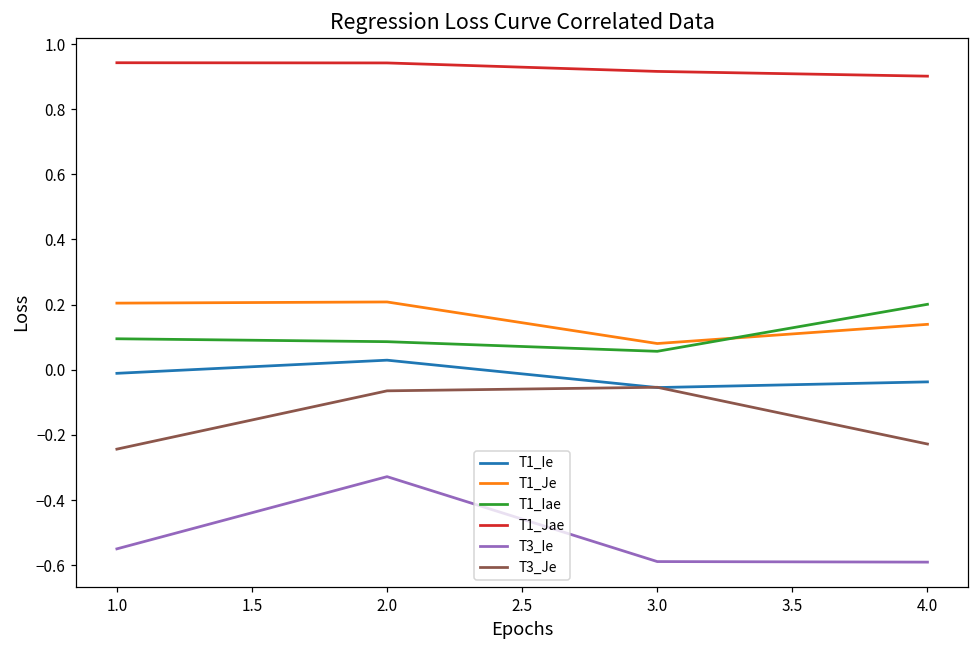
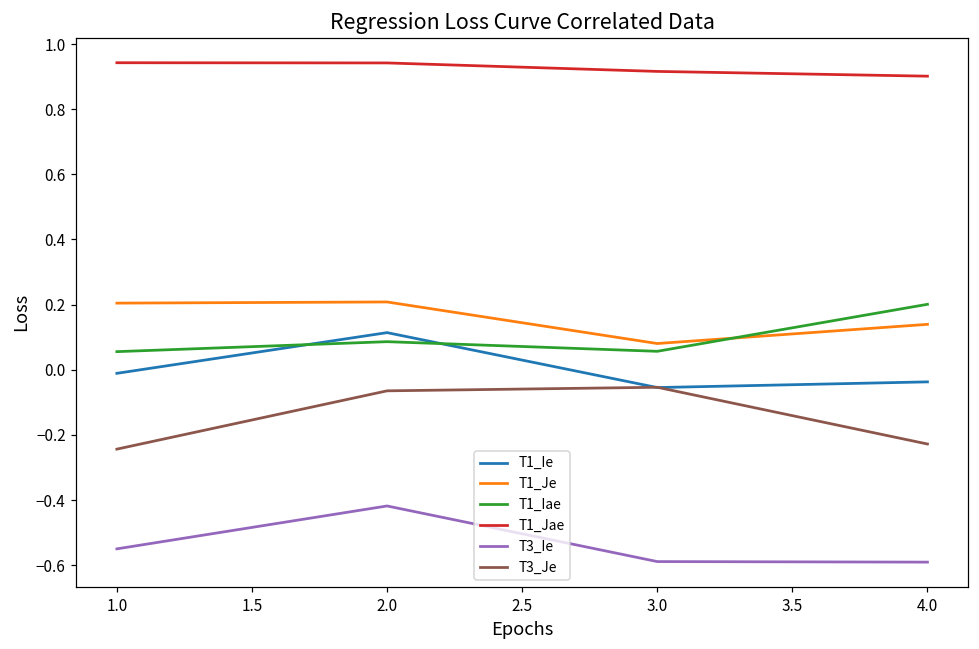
T1_Iae, 1.0: 0.10 -> 0.06
T1_Ie, 2.0: 0.03 -> 0.11
T3_Ie, 2.0: -0.33 -> -0.42
